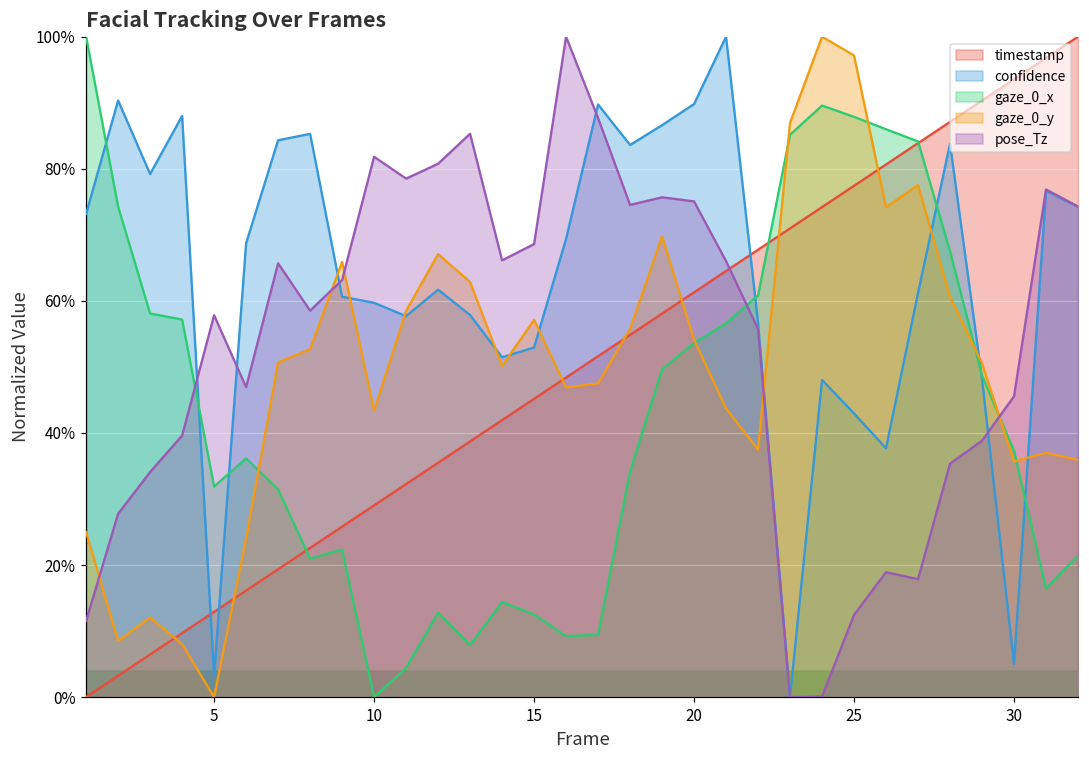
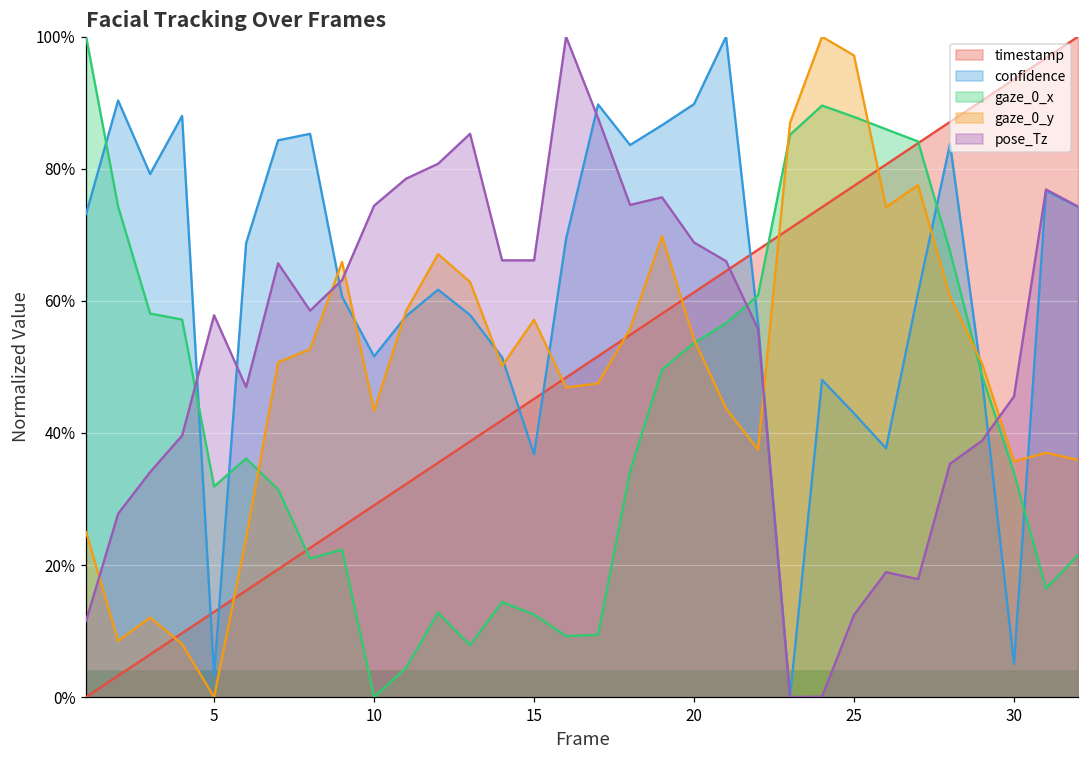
confidence, 10: 60% -> 52%
pose_Tz, 10: 82% -> 74%
confidence, 15: 53% -> 37%
pose_Tz, 15: 69% -> 66%
pose_Tz, 20: 75% -> 69%
gaze_0_x, 30: 37% -> 34%
